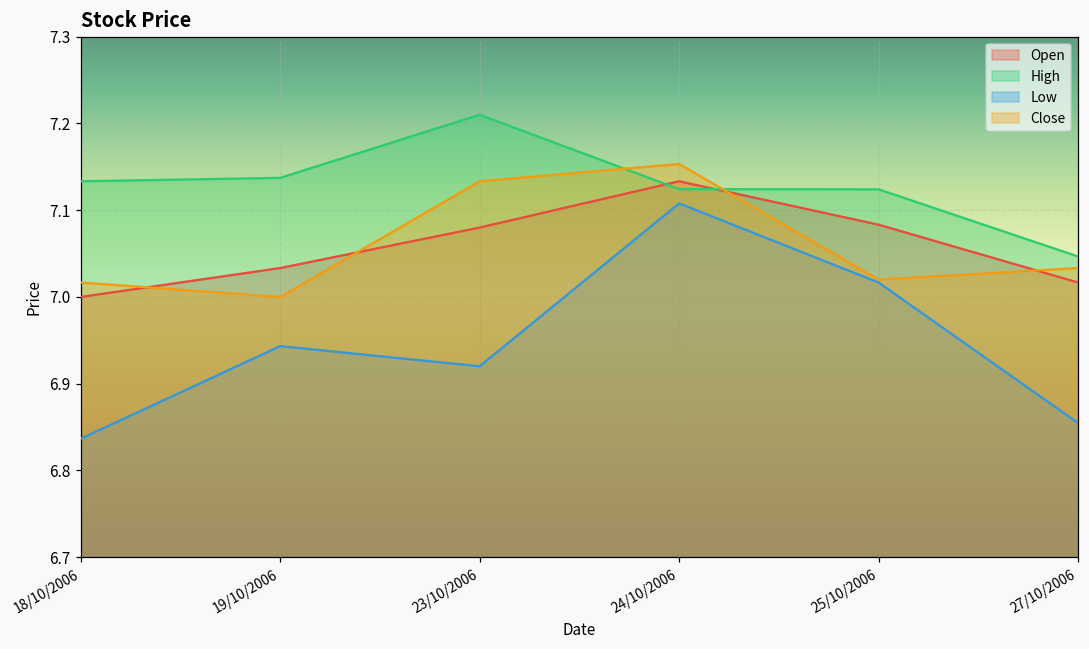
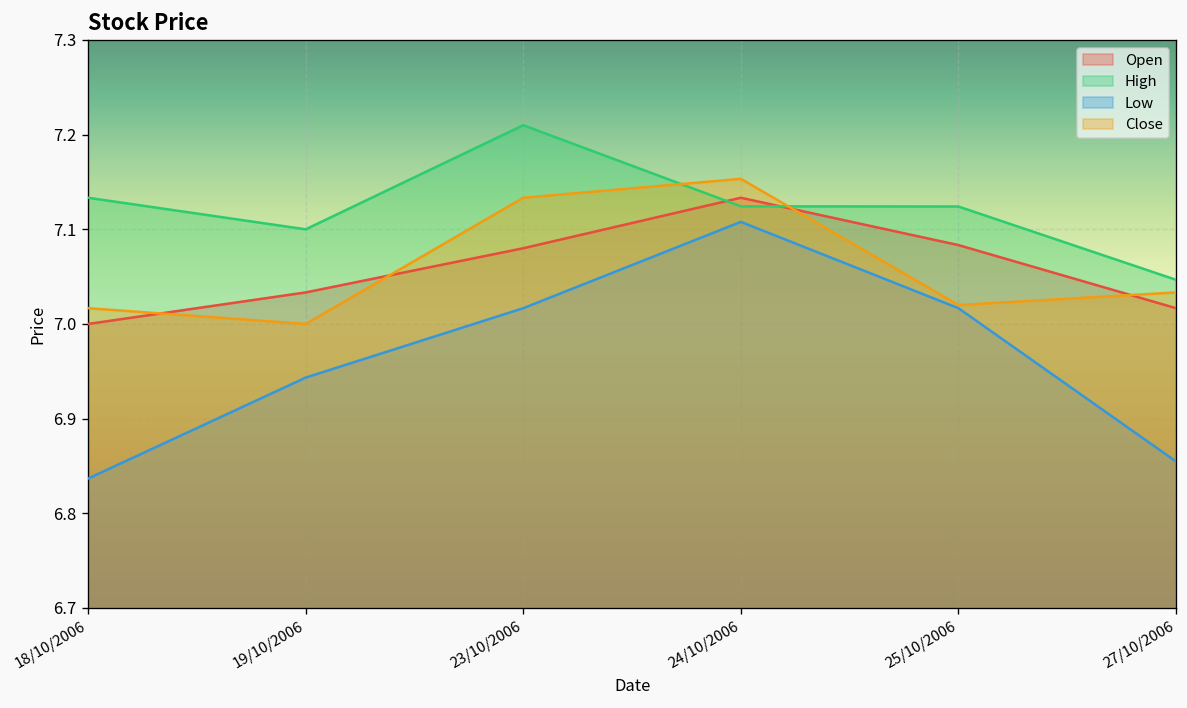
High, 19/10/2006: 7.14 -> 7.10
Low, 23/10/2006: 6.92 -> 7.02
